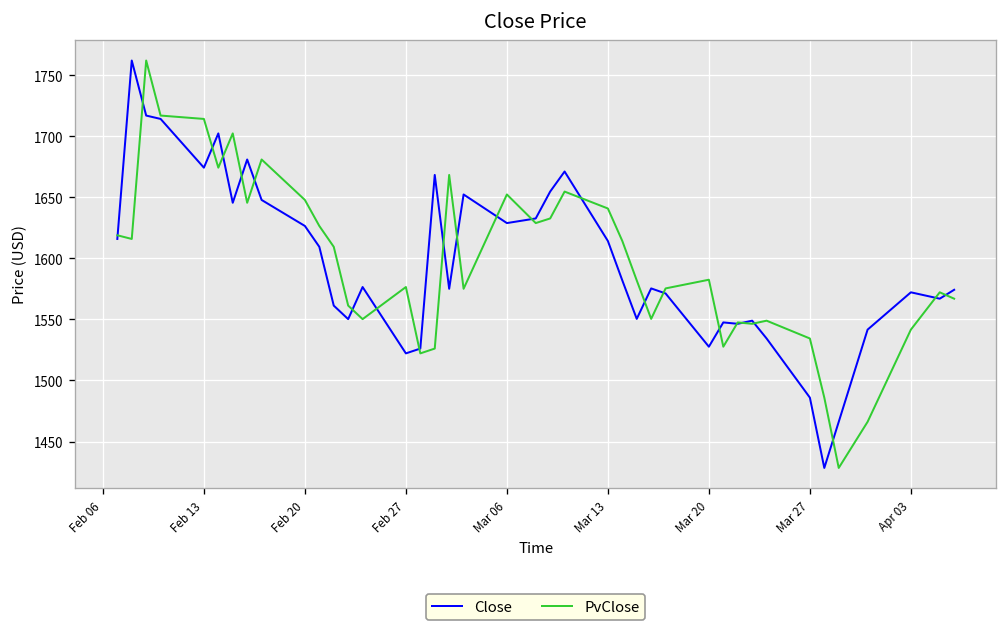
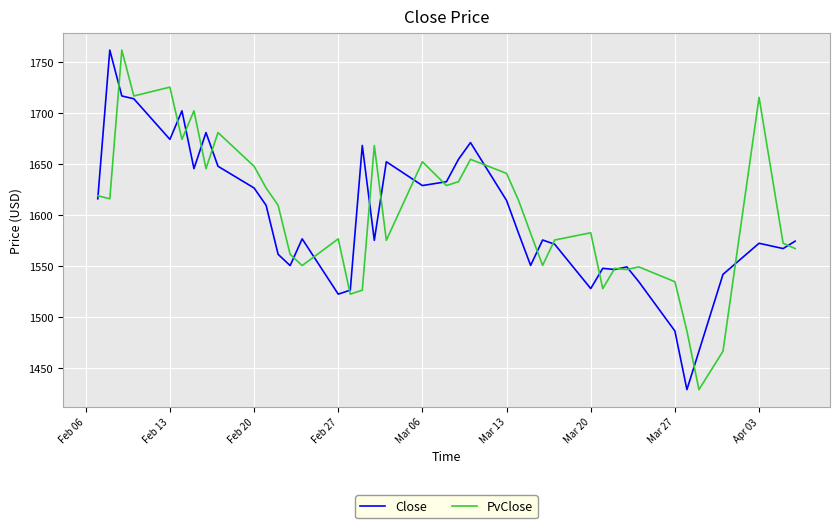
PvClose, Feb 13: 1714 -> 1726
PvClose, Apr 03: 1542 -> 1716
